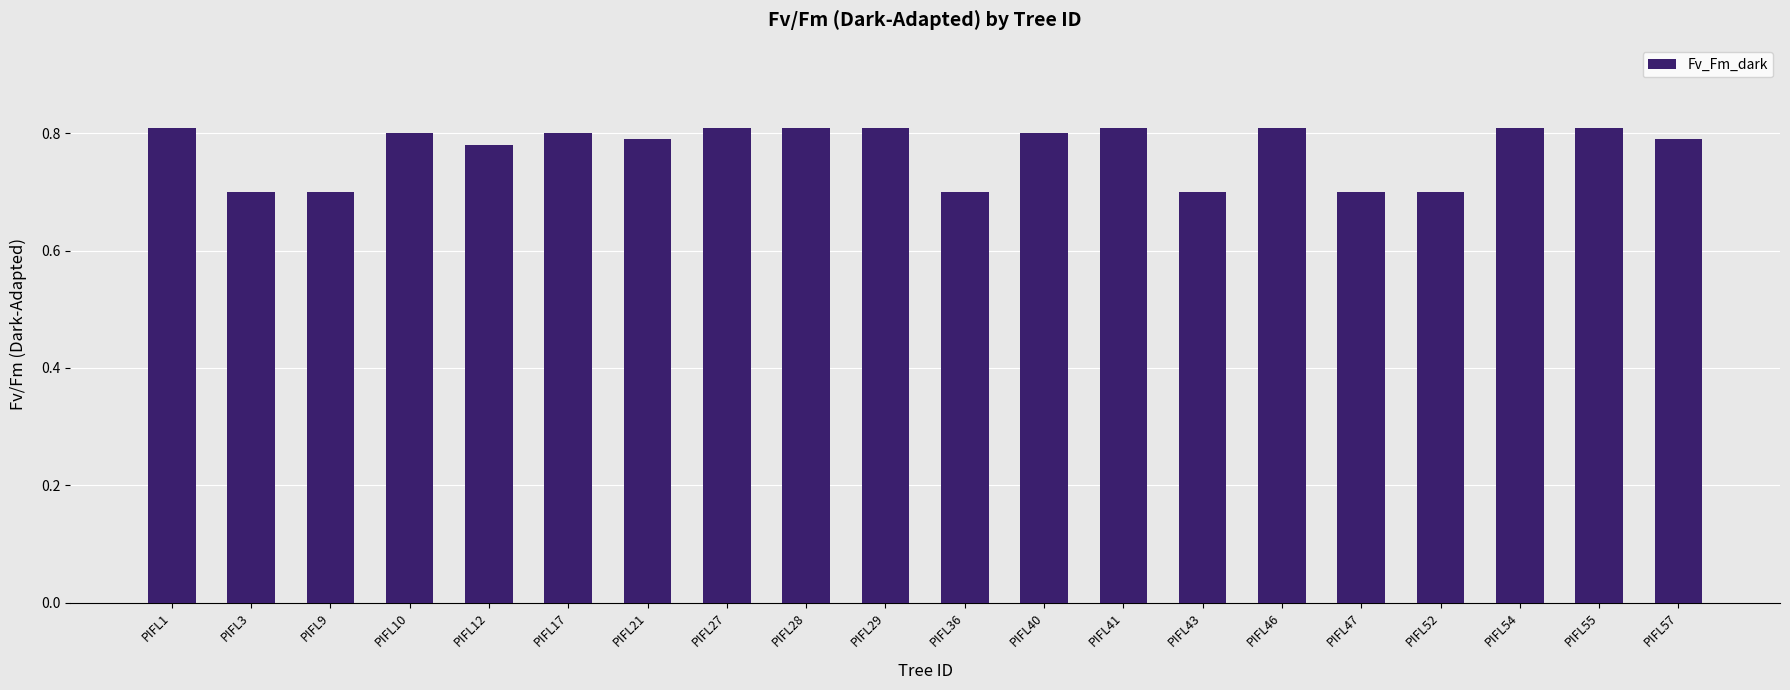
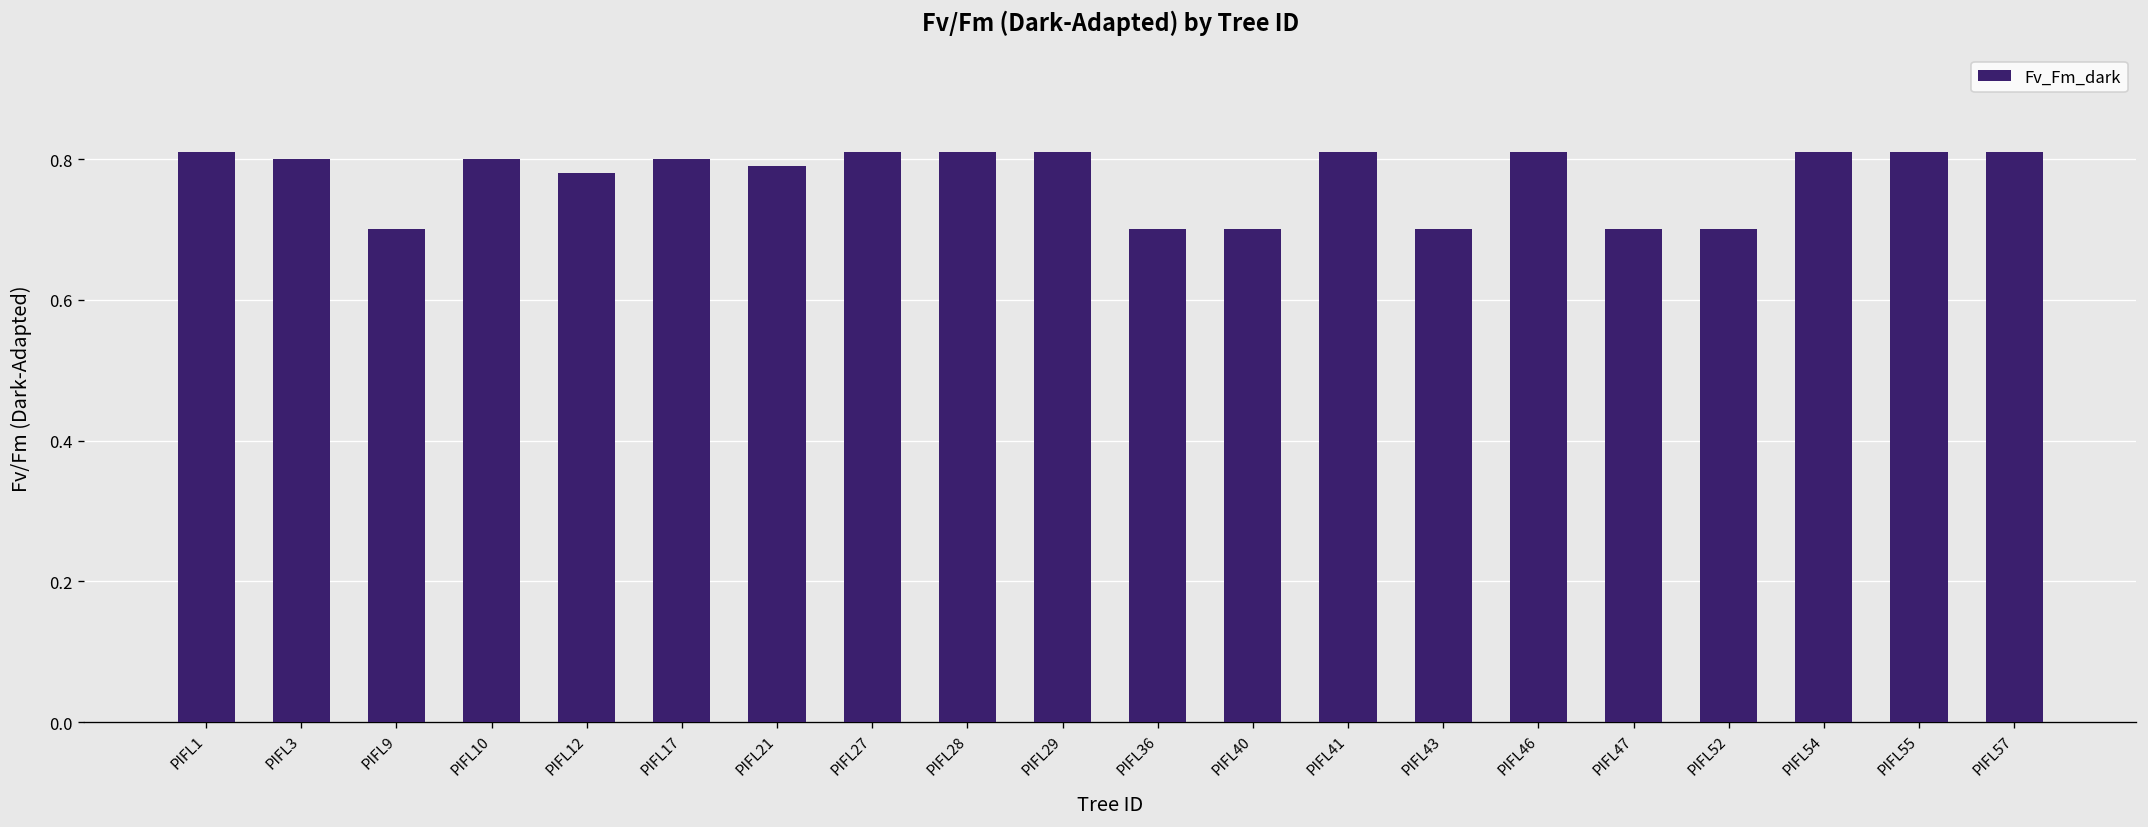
PIFL3: 0.7 -> 0.8
PIFL40: 0.8 -> 0.7
PIFL57: 0.79 -> 0.81
